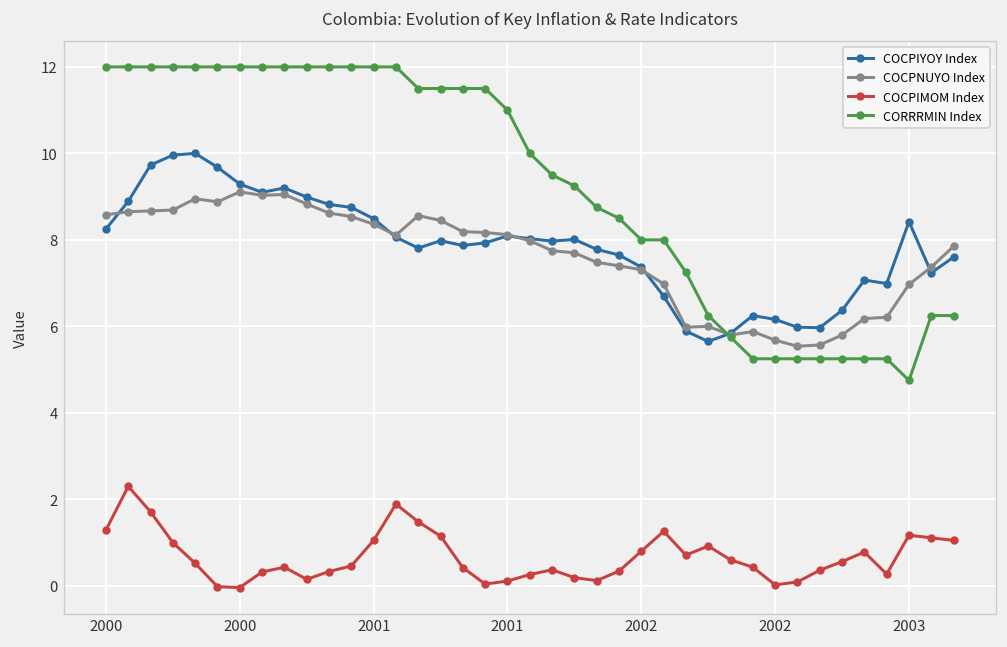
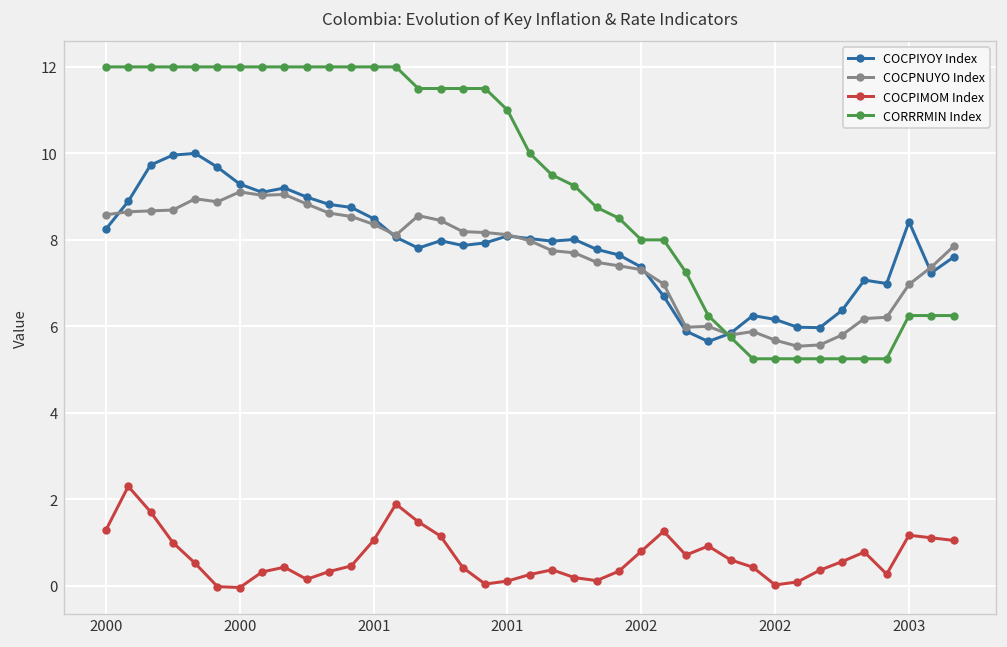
CORRRMIN Index, 2003: 4.8 -> 6.3
